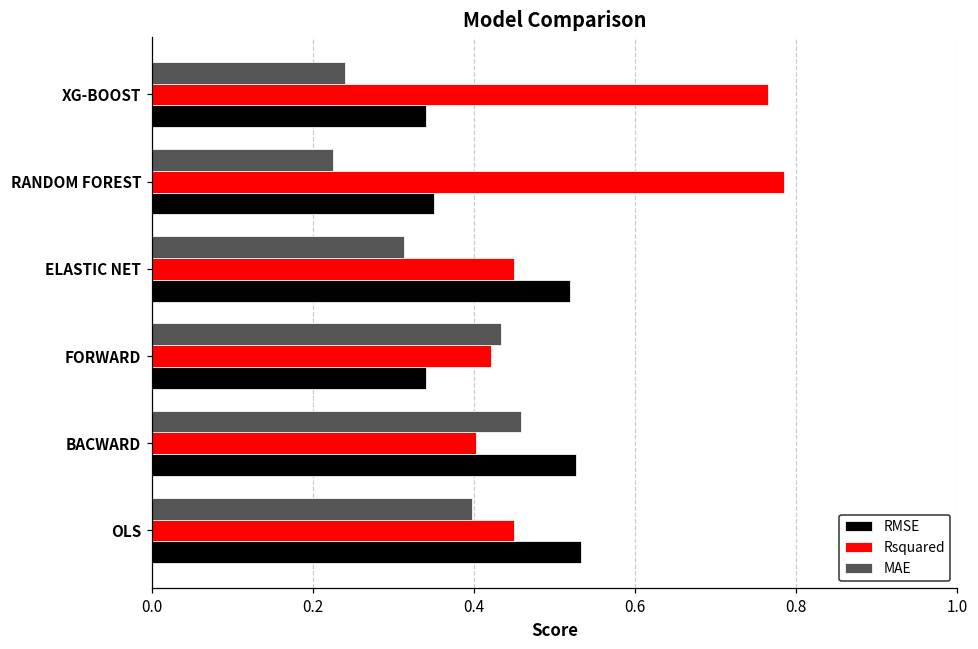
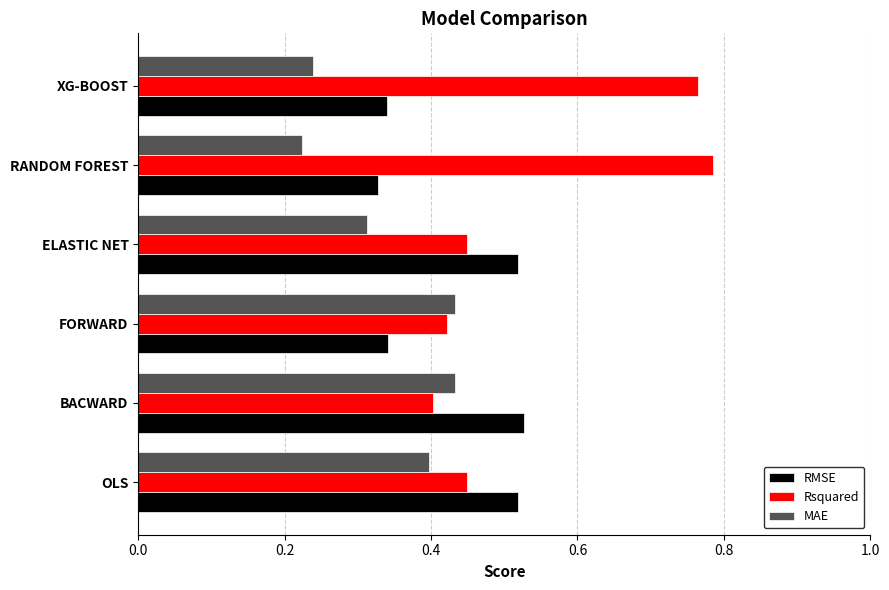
RMSE, RANDOM FOREST: 0.35 -> 0.33
MAE, BACWARD: 0.46 -> 0.43
RMSE, OLS: 0.53 -> 0.52
